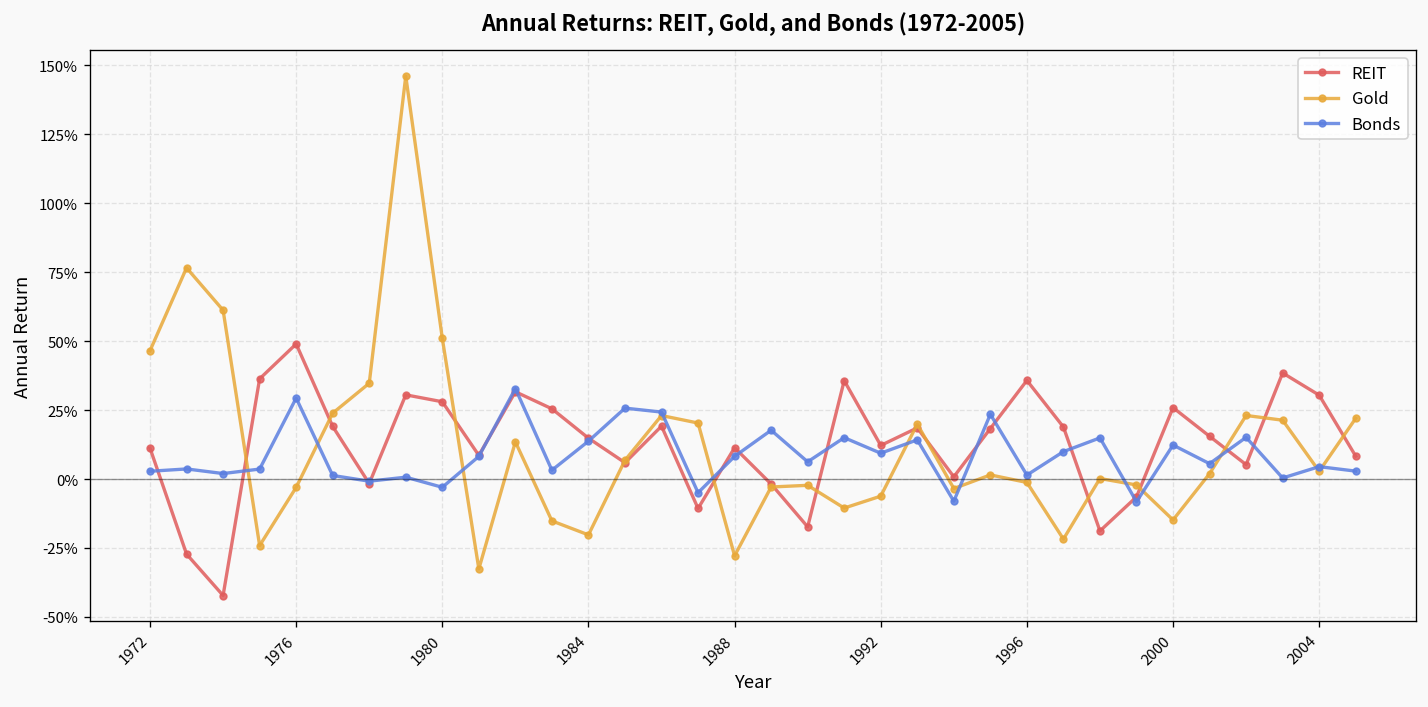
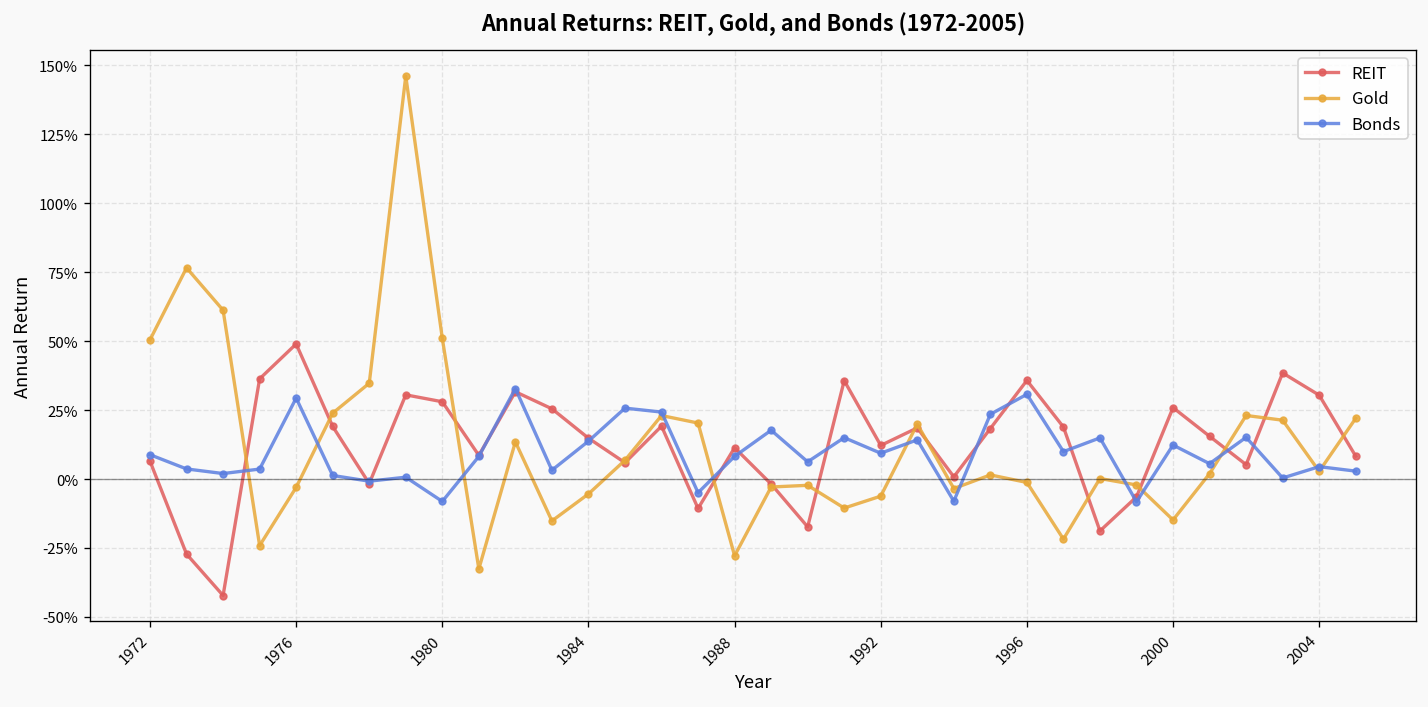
REIT, 1972: 11% -> 6%
Gold, 1972: 47% -> 50%
Bonds, 1972: 3% -> 9%
Bonds, 1980: -3% -> -8%
Gold, 1984: -20% -> -5%
Bonds, 1996: 1% -> 31%
